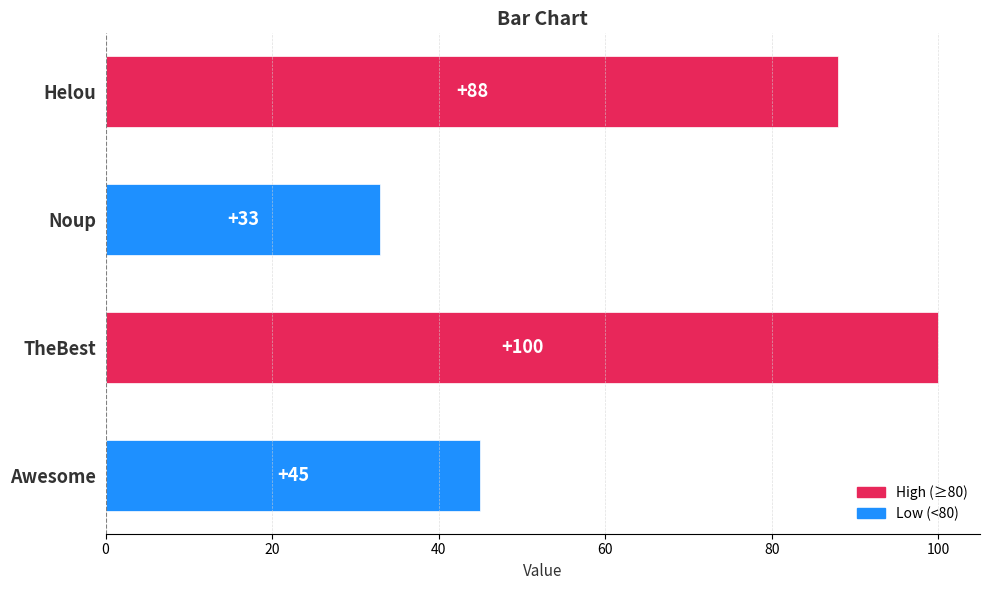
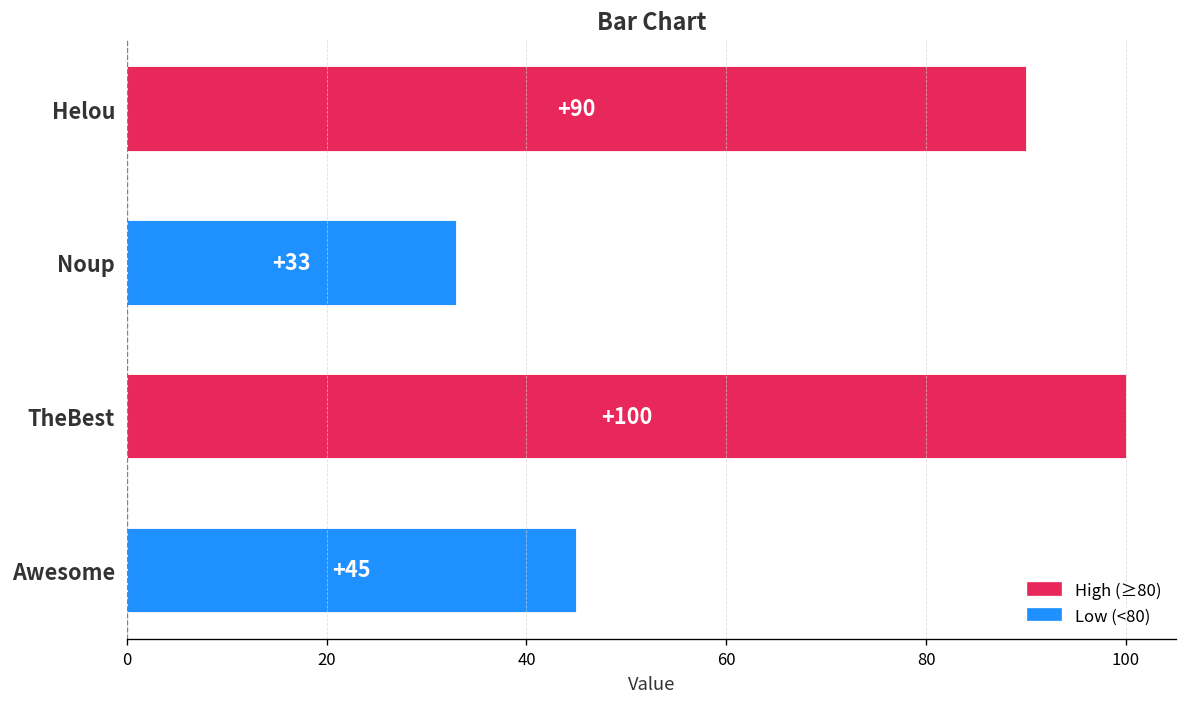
Helou: +88 -> +90
